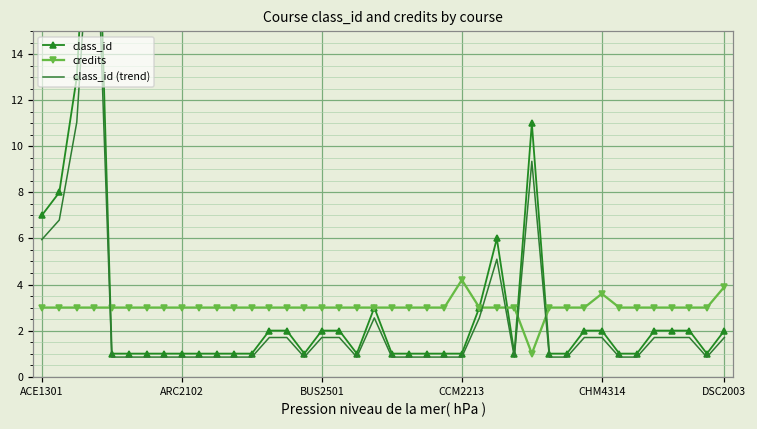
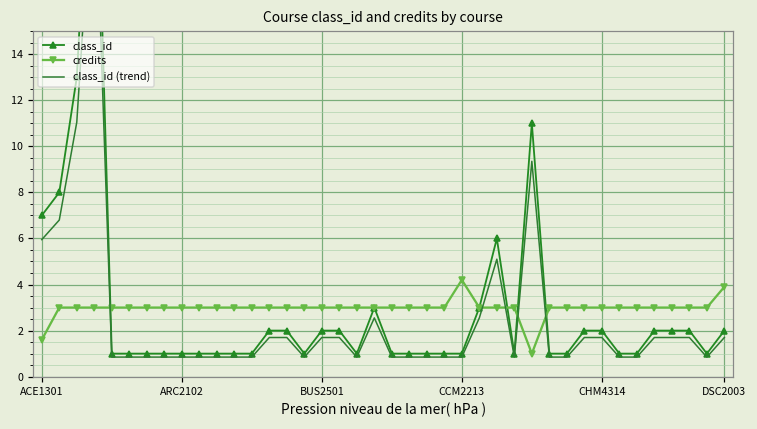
credits, ACE1301: 3.0 -> 1.6
credits, CHM4314: 3.6 -> 3.0
